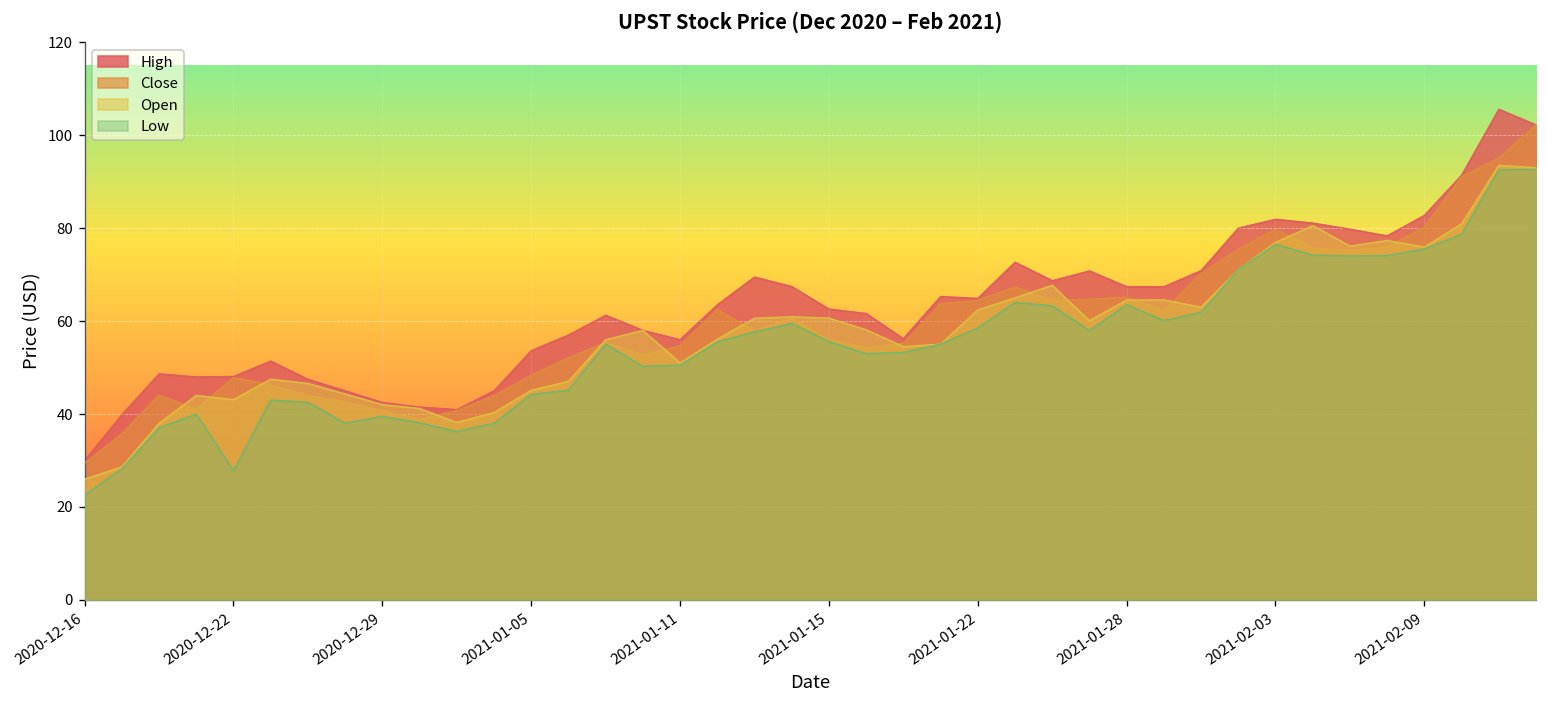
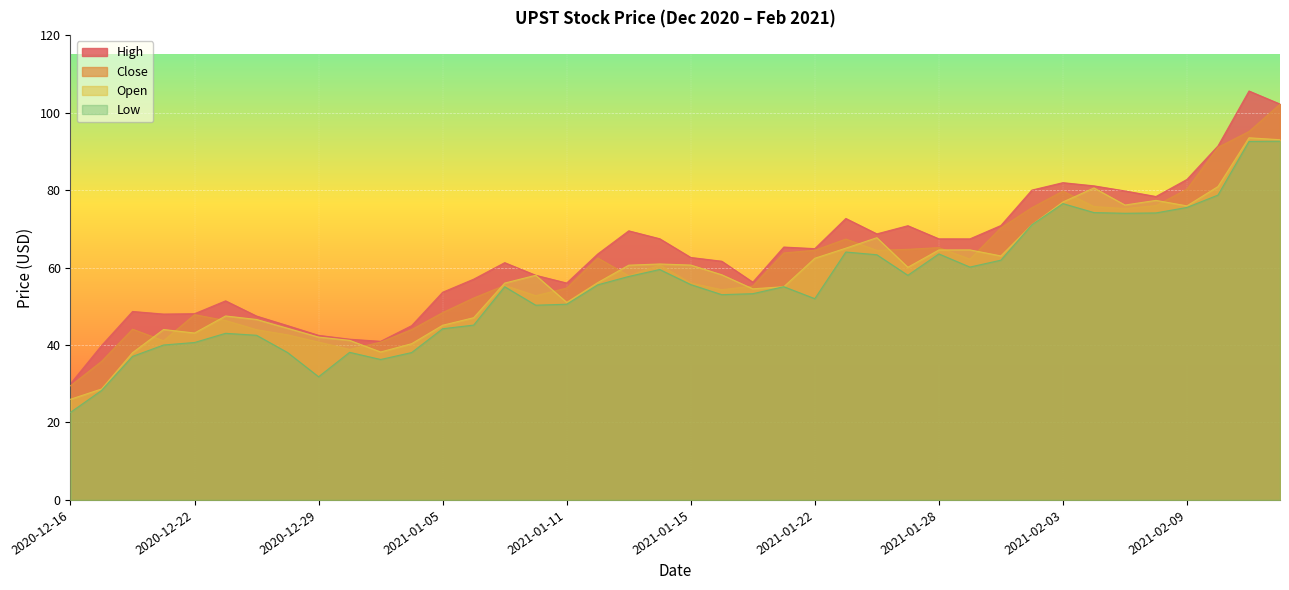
Low, 2020-12-22: 28 -> 41
Low, 2020-12-29: 40 -> 32
Low, 2021-01-22: 59 -> 52
